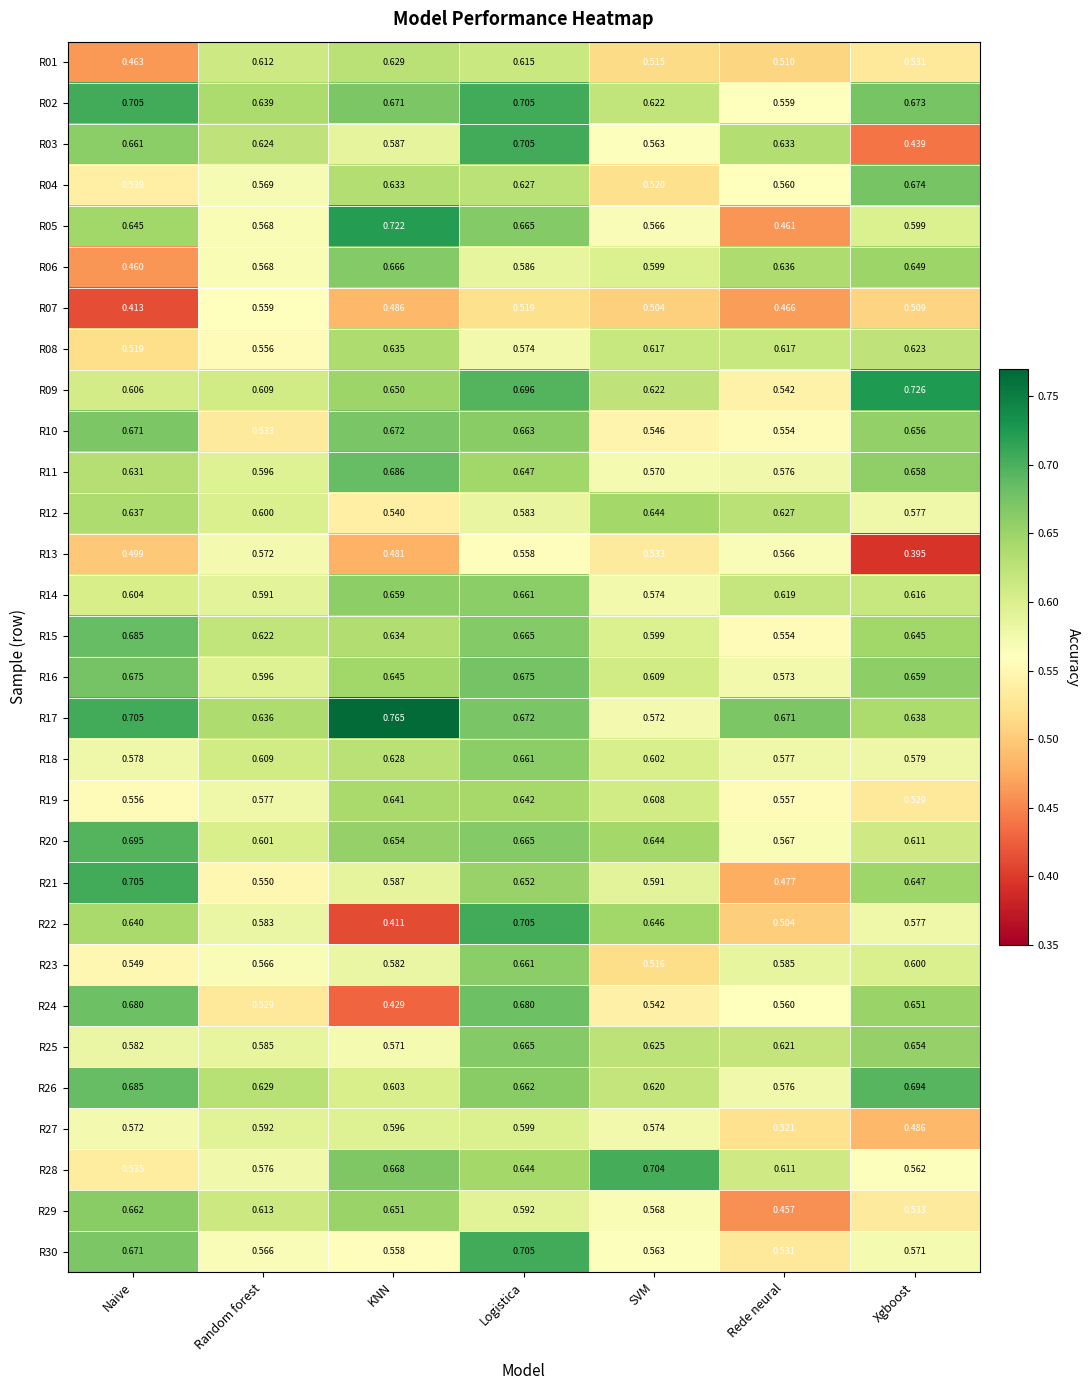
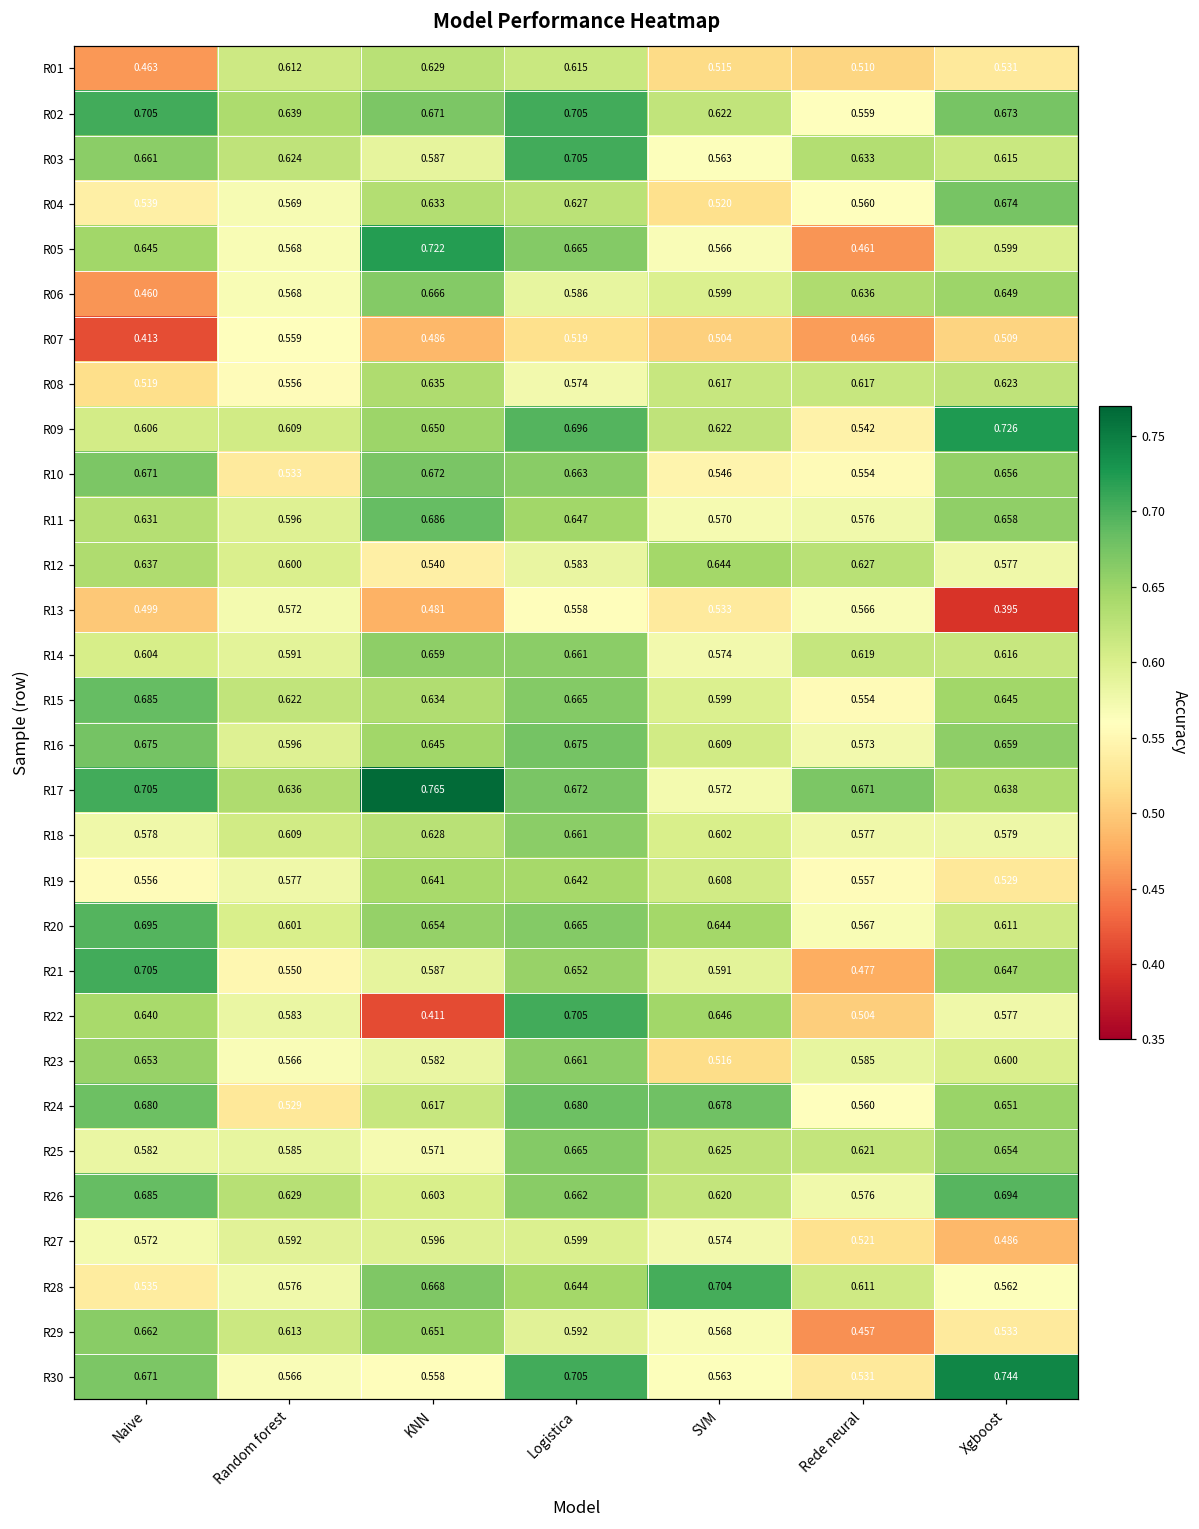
R03, Xgboost: 0.439 -> 0.615
R23, Naive: 0.549 -> 0.653
R24, KNN: 0.429 -> 0.617
R24, SVM: 0.542 -> 0.678
R30, Xgboost: 0.571 -> 0.744
